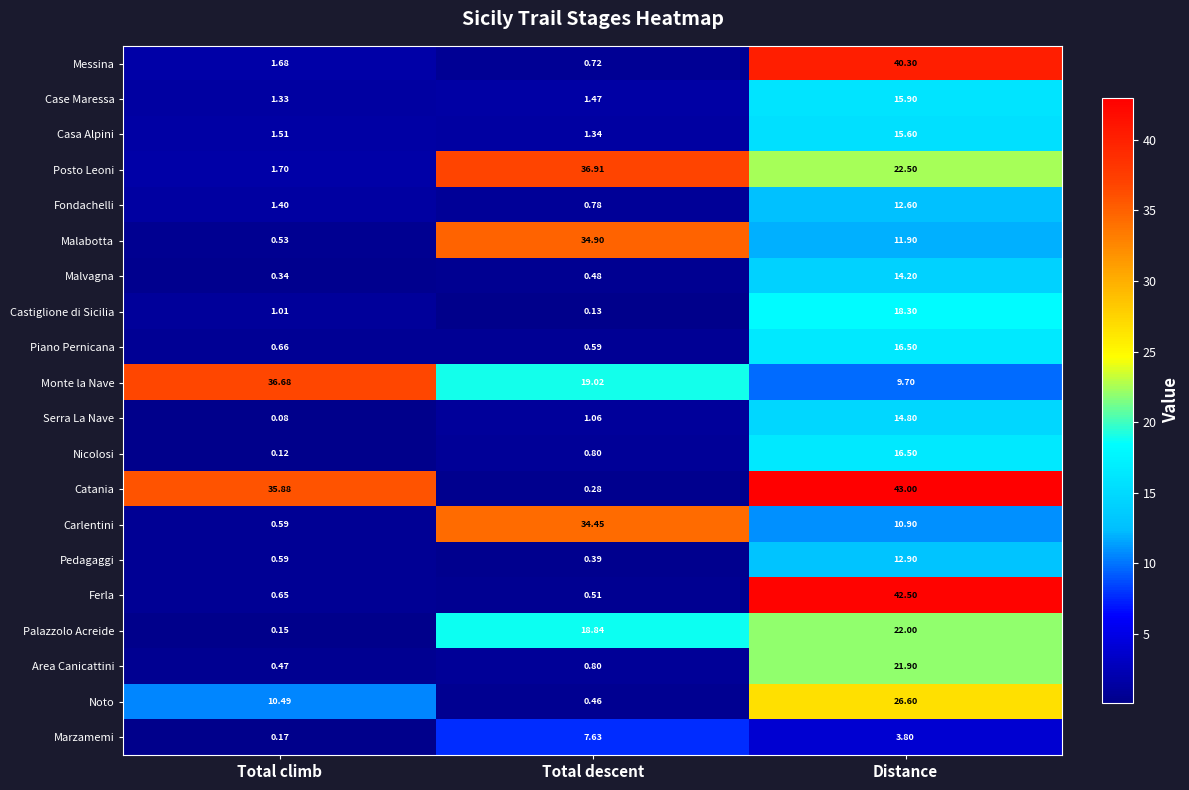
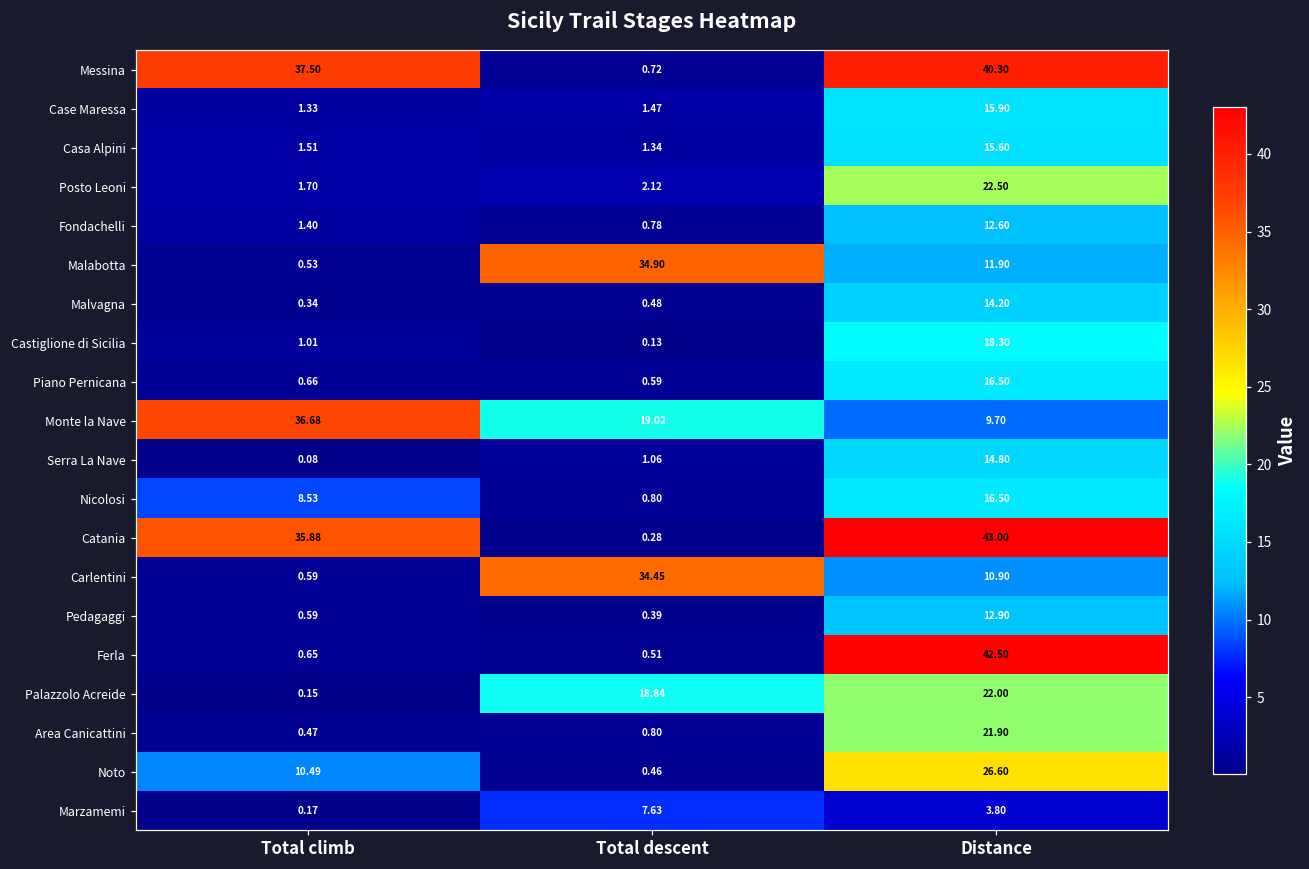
Messina, Total climb: 1.68 -> 37.50
Posto Leoni, Total descent: 36.91 -> 2.12
Nicolosi, Total climb: 0.12 -> 8.53
